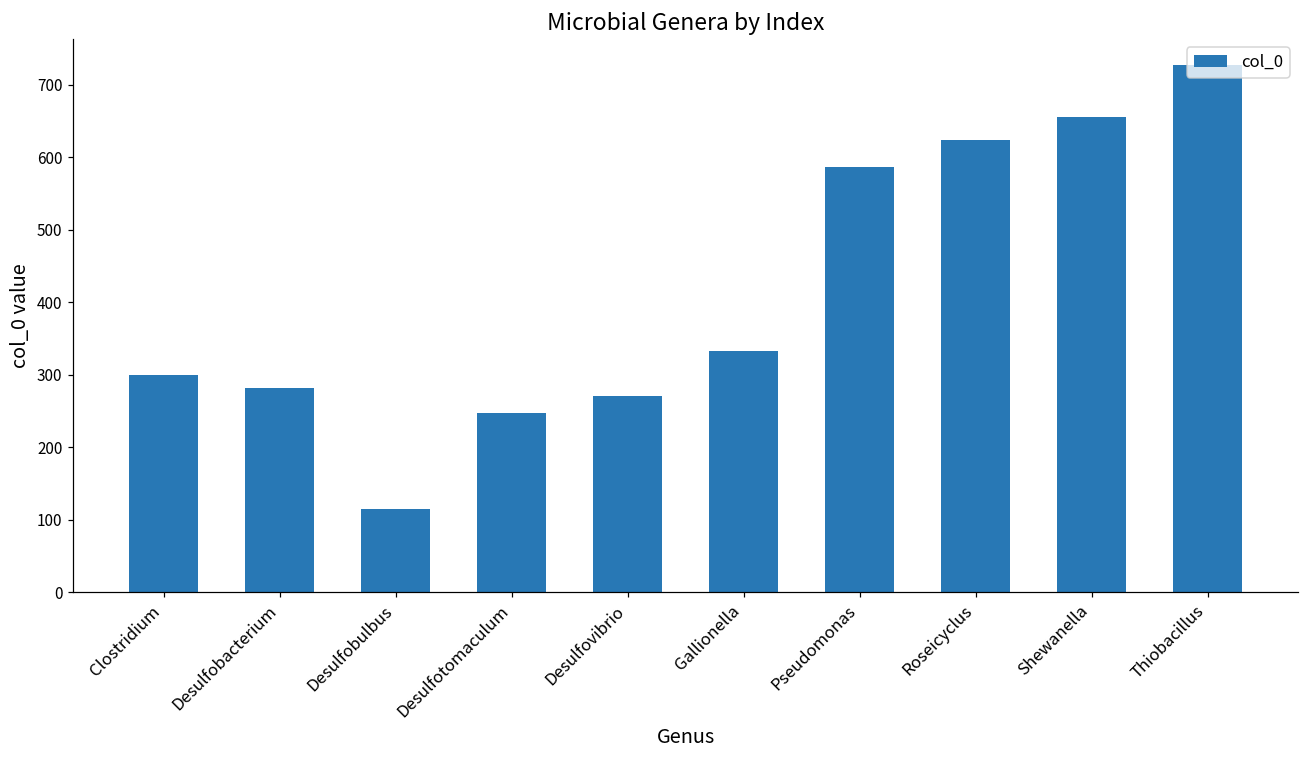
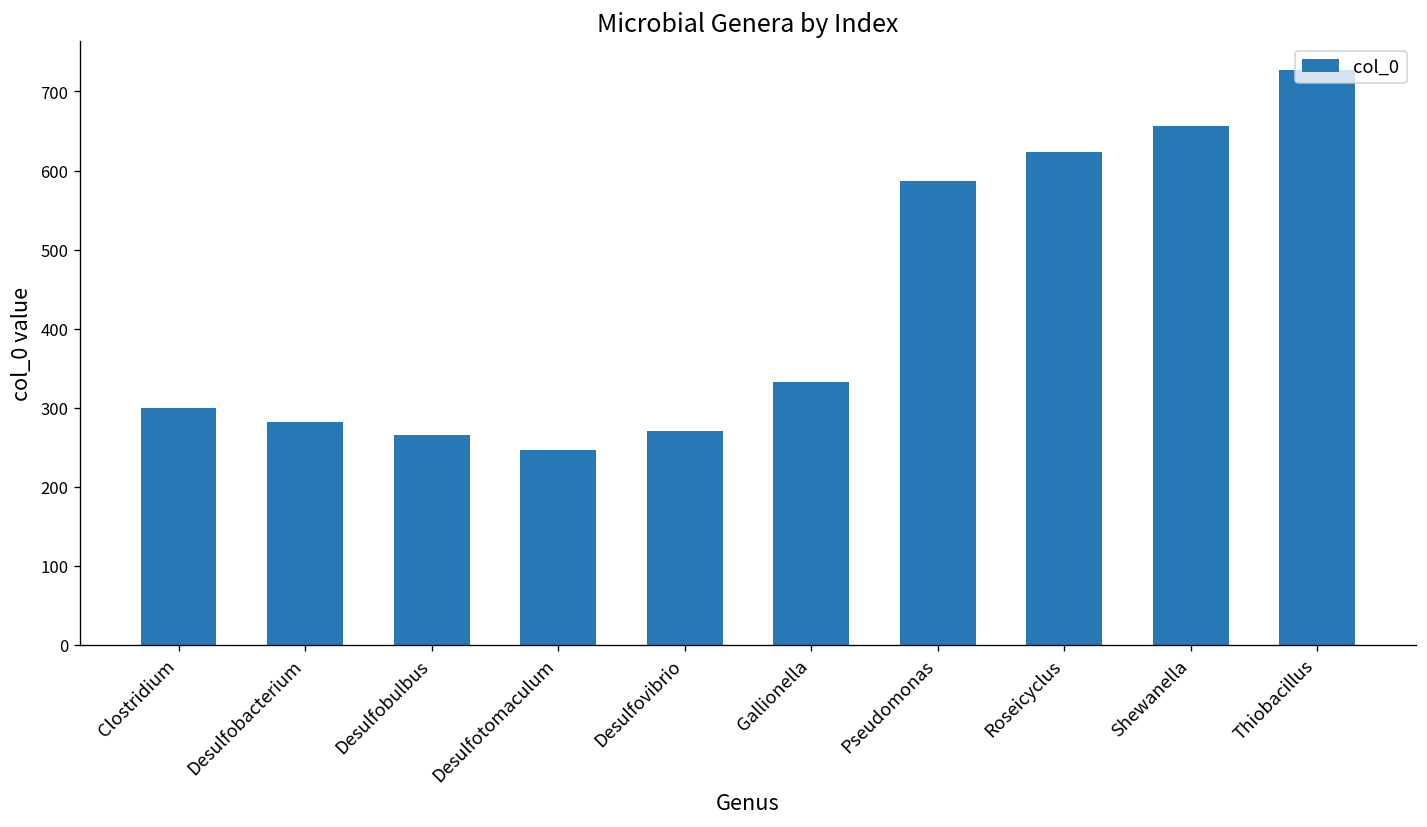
Desulfobulbus: 110 -> 270
